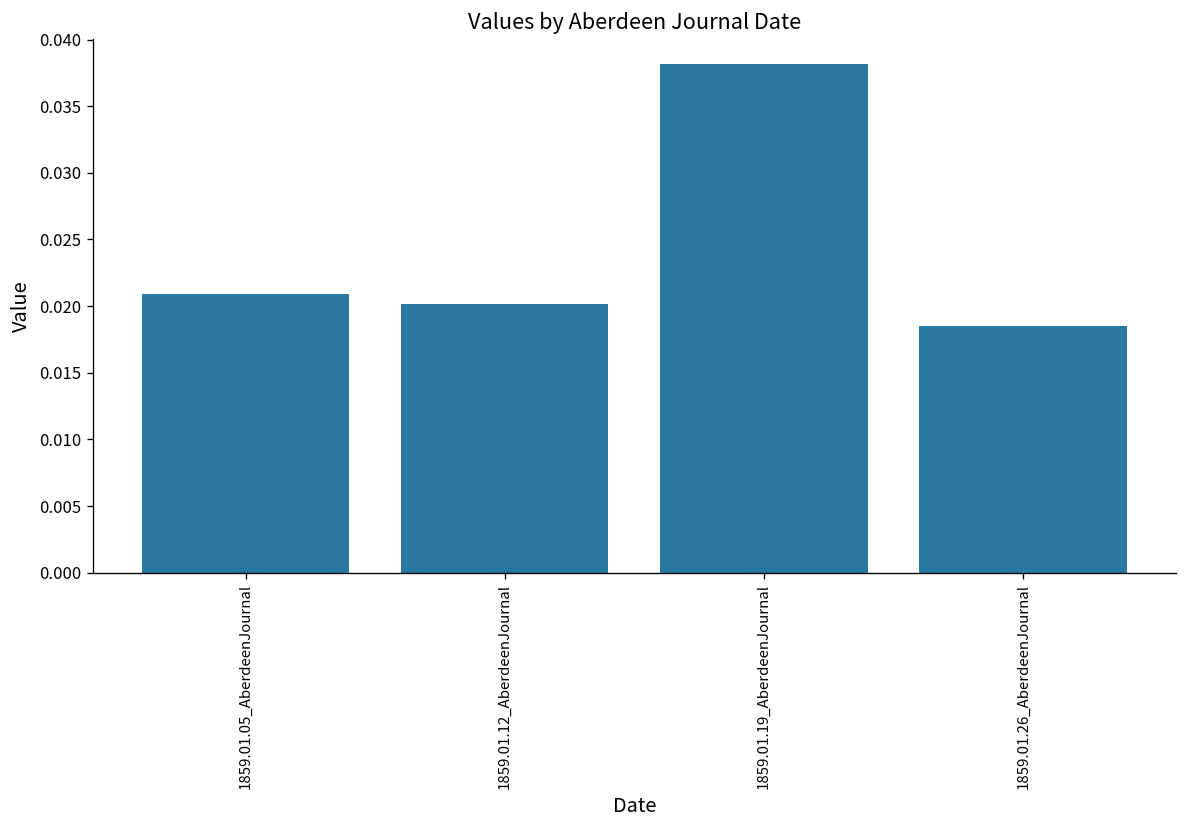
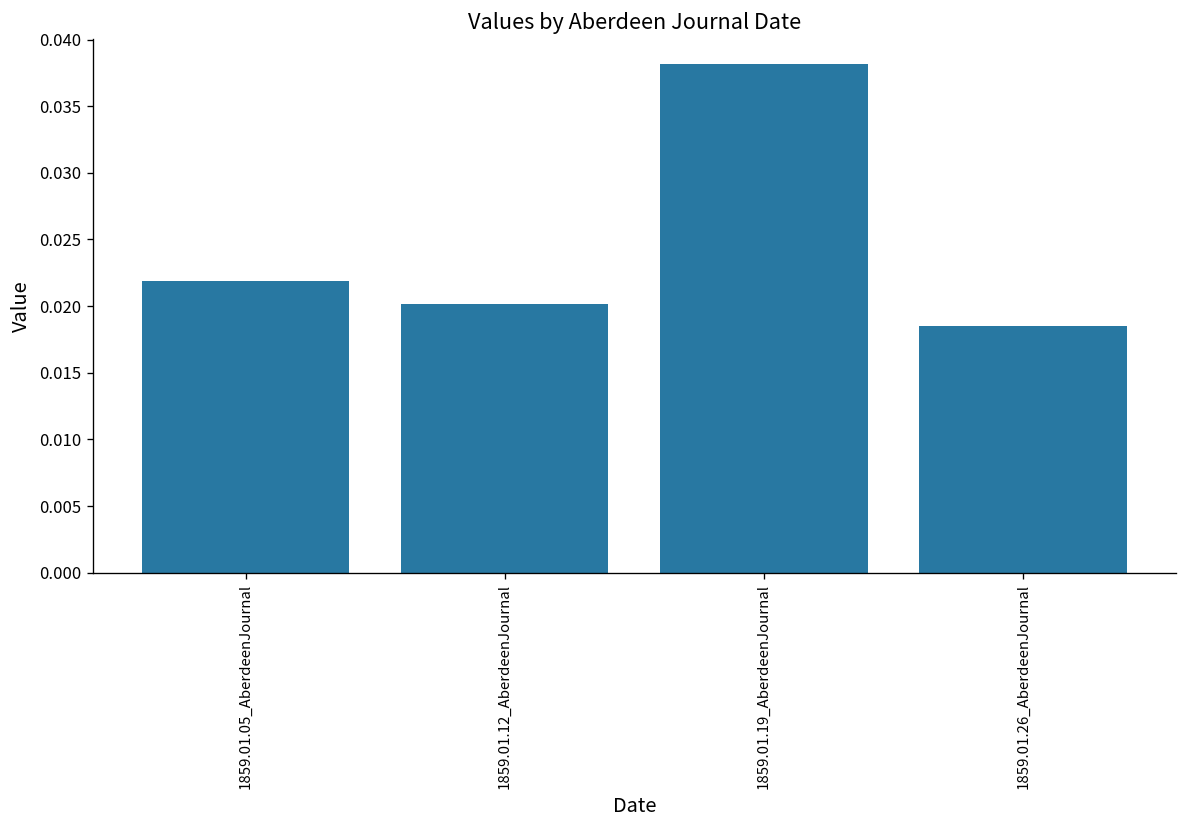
1859.01.05_AberdeenJournal: 0.0209 -> 0.0219
